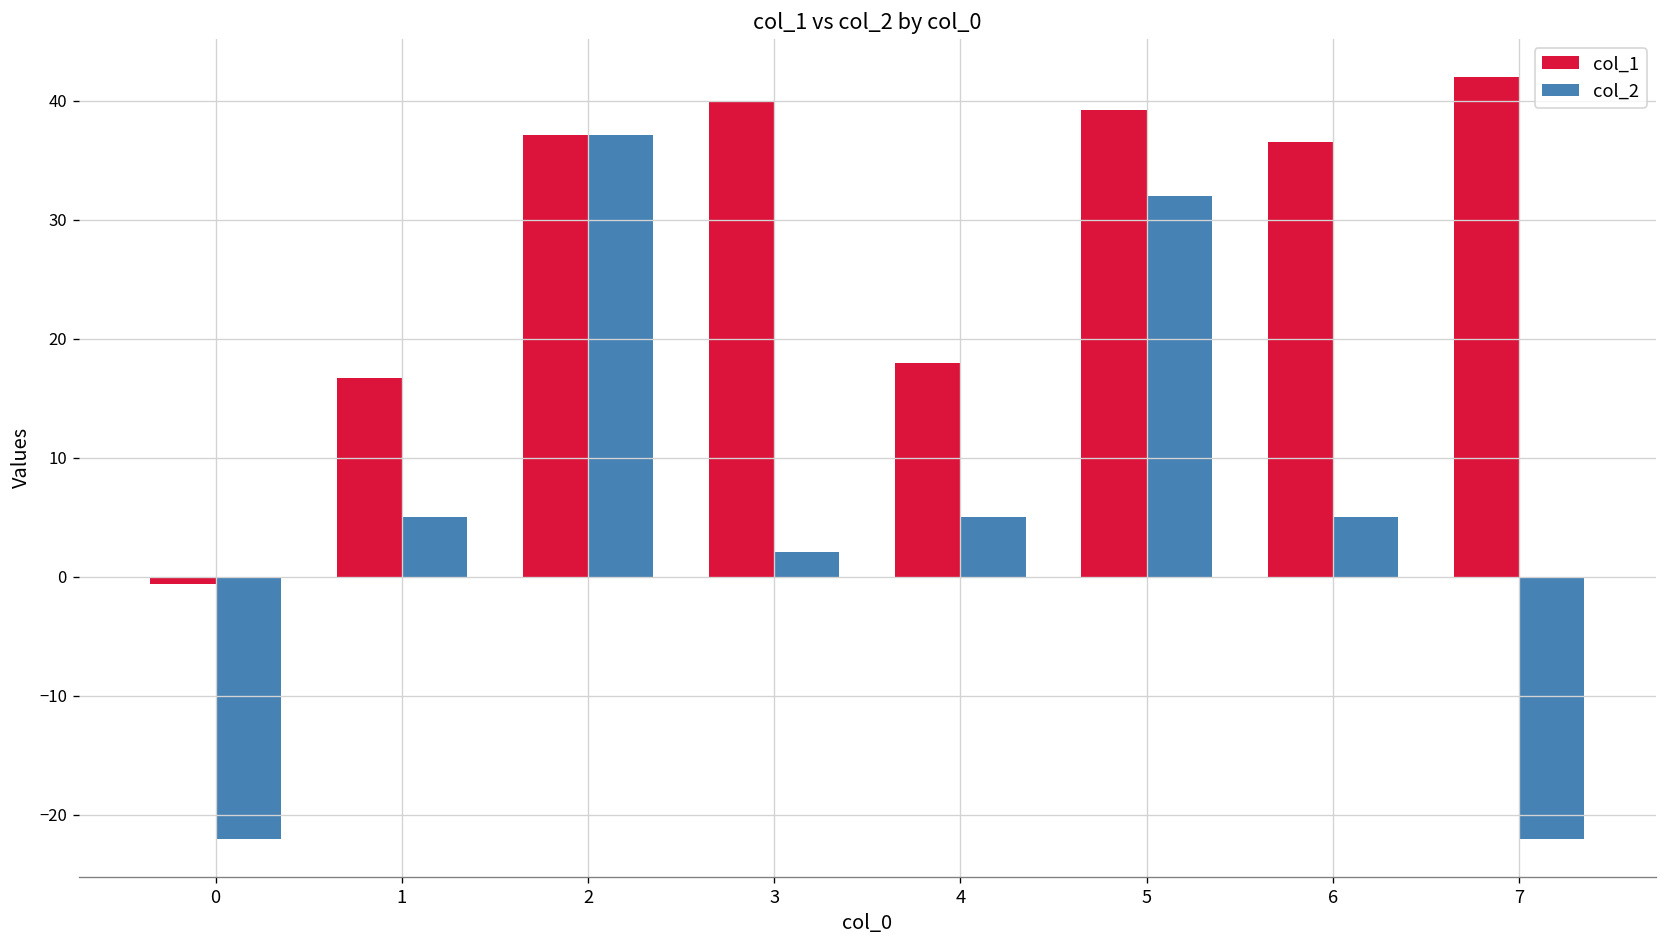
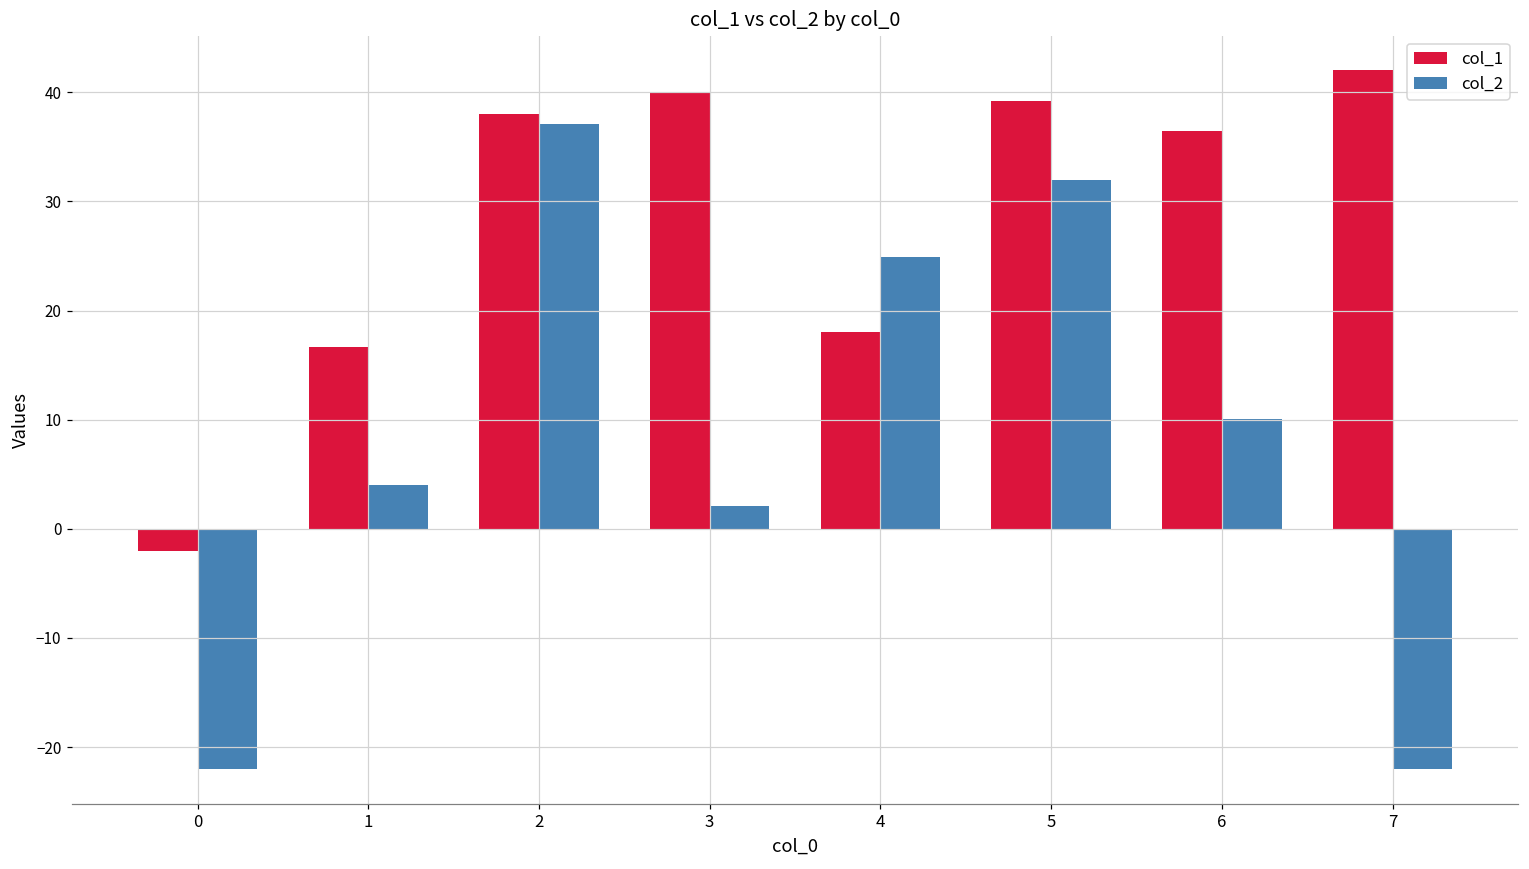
col_1, 0: -1 -> -2
col_2, 1: 5 -> 4
col_1, 2: 37 -> 38
col_2, 4: 5 -> 25
col_2, 6: 5 -> 10
